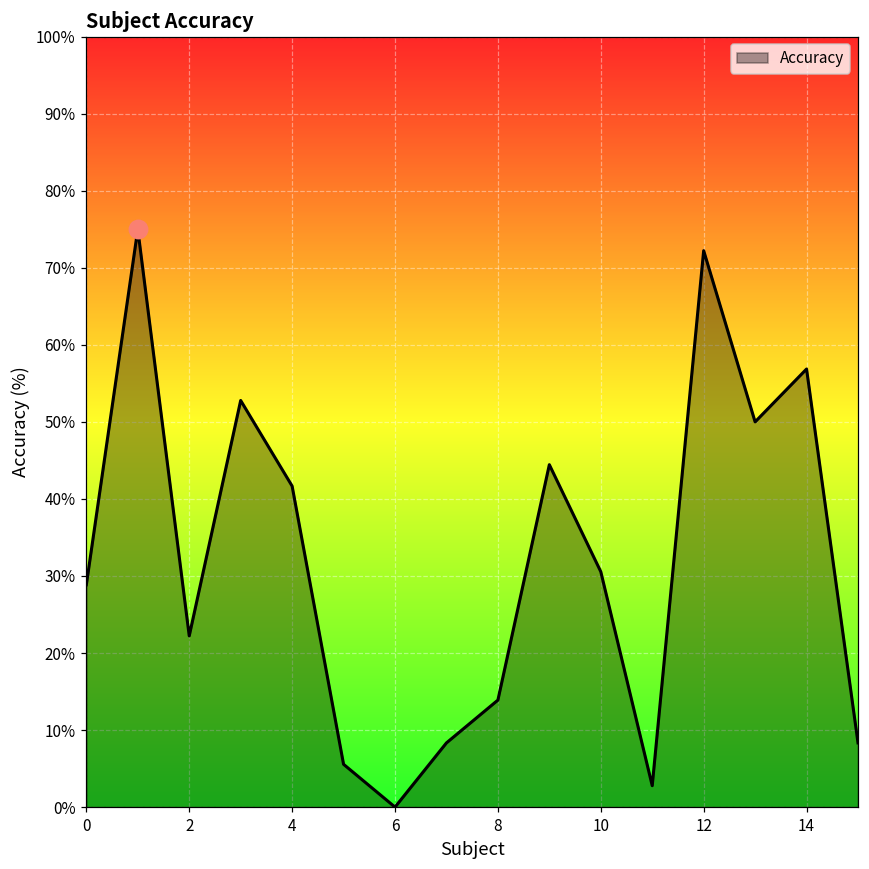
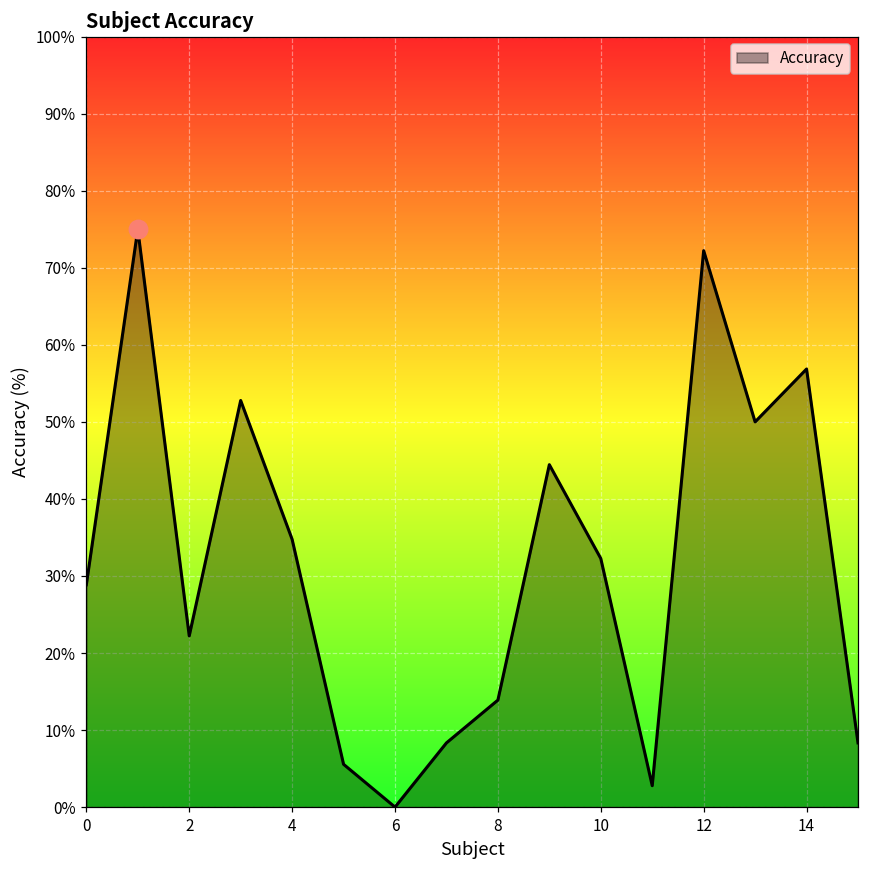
Accuracy, 4: 42% -> 35%
Accuracy, 10: 31% -> 32%
